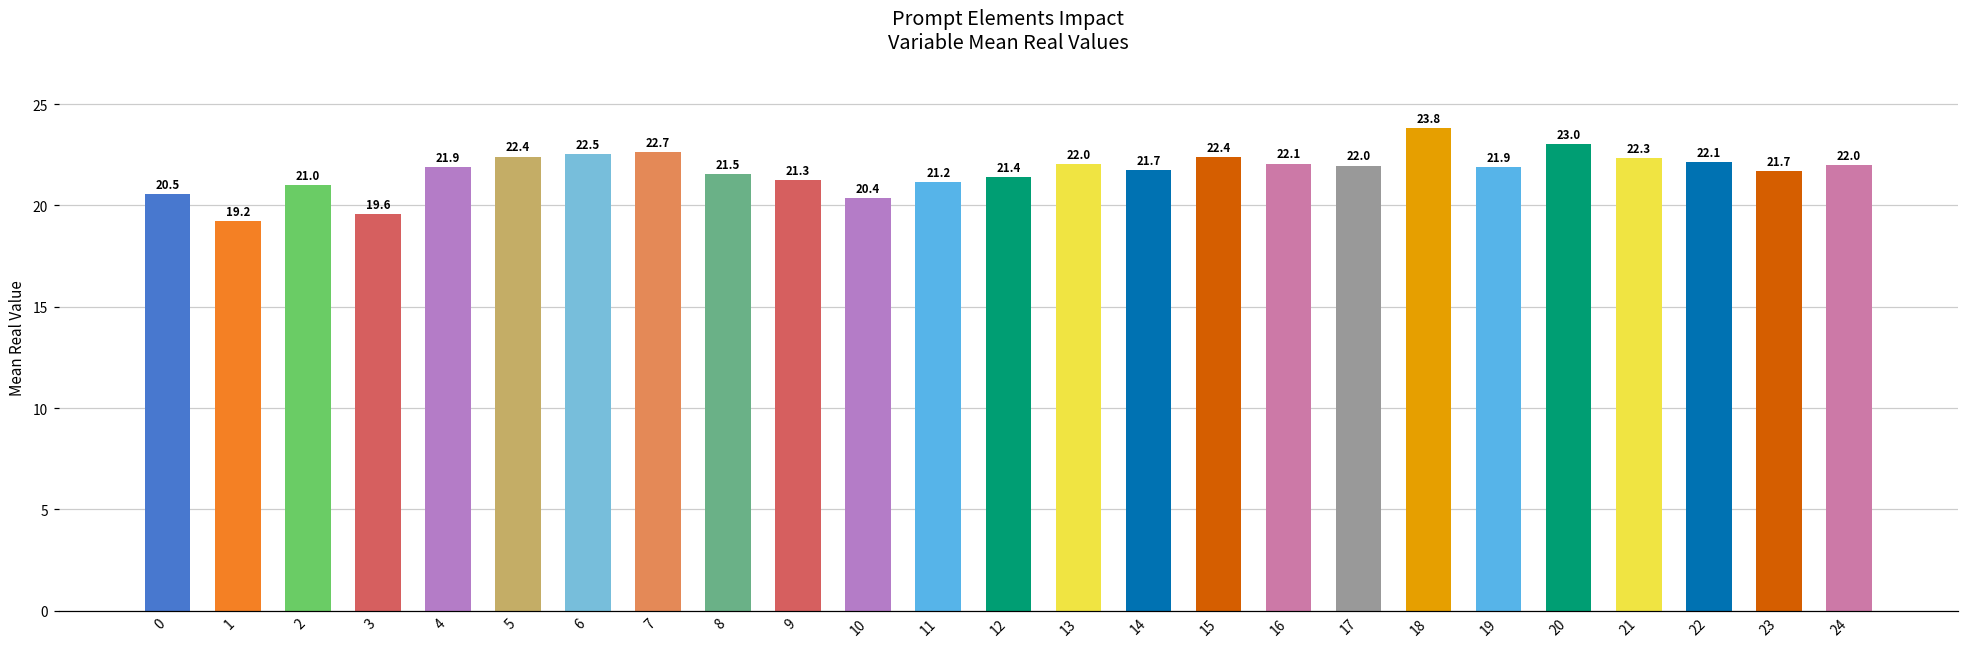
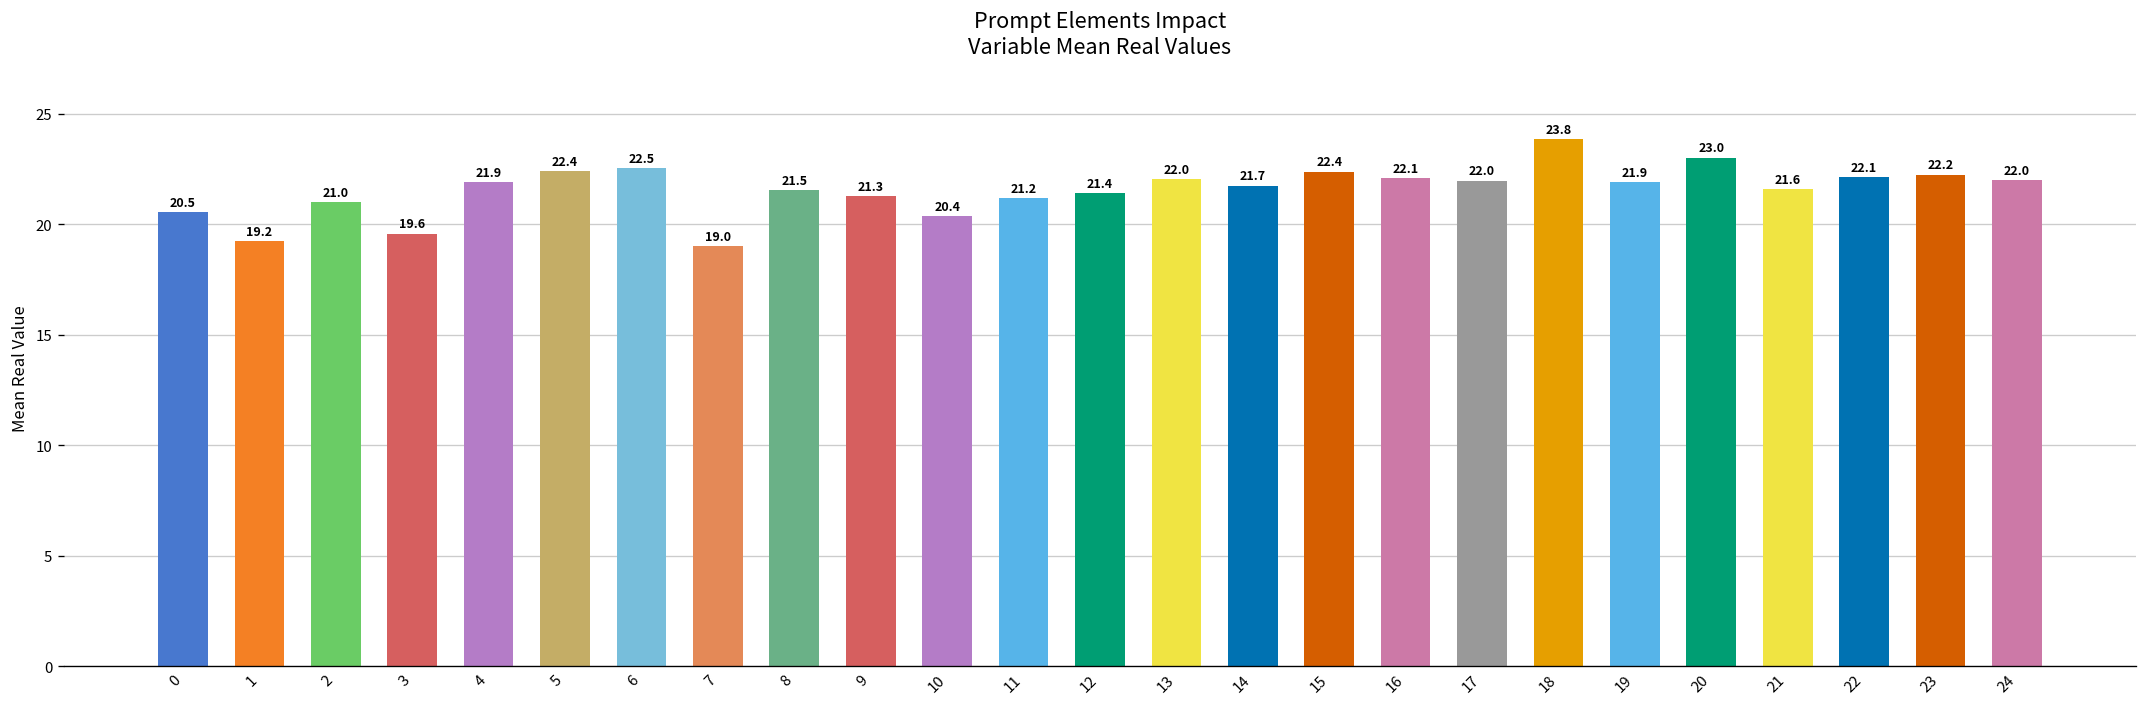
7: 22.7 -> 19.0
21: 22.3 -> 21.6
23: 21.7 -> 22.2
